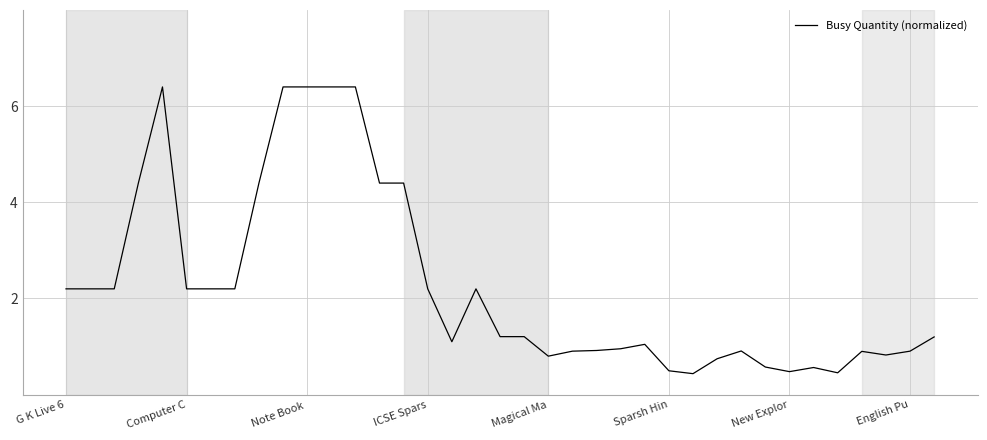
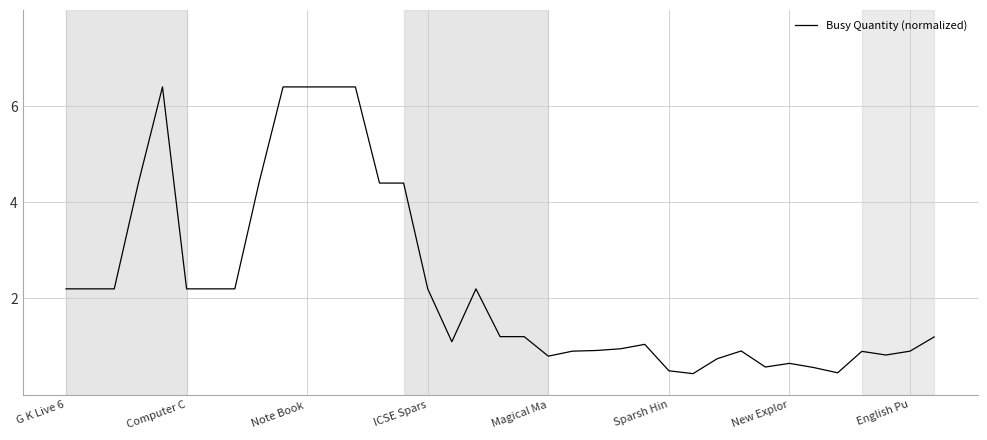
New Explor: 0.5 -> 0.7
